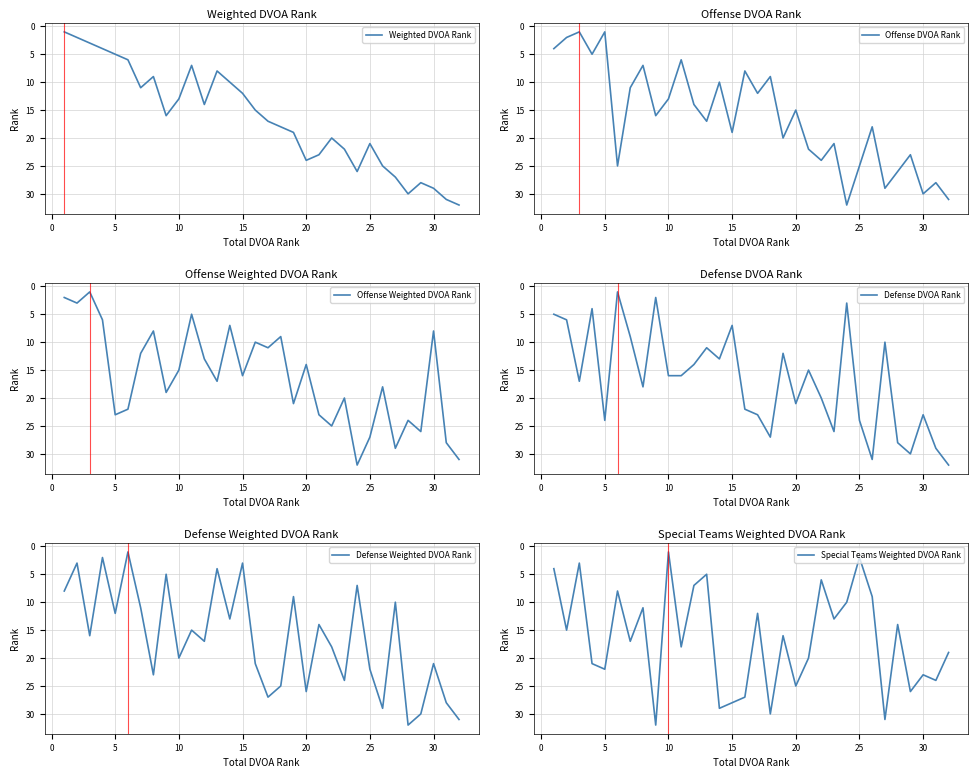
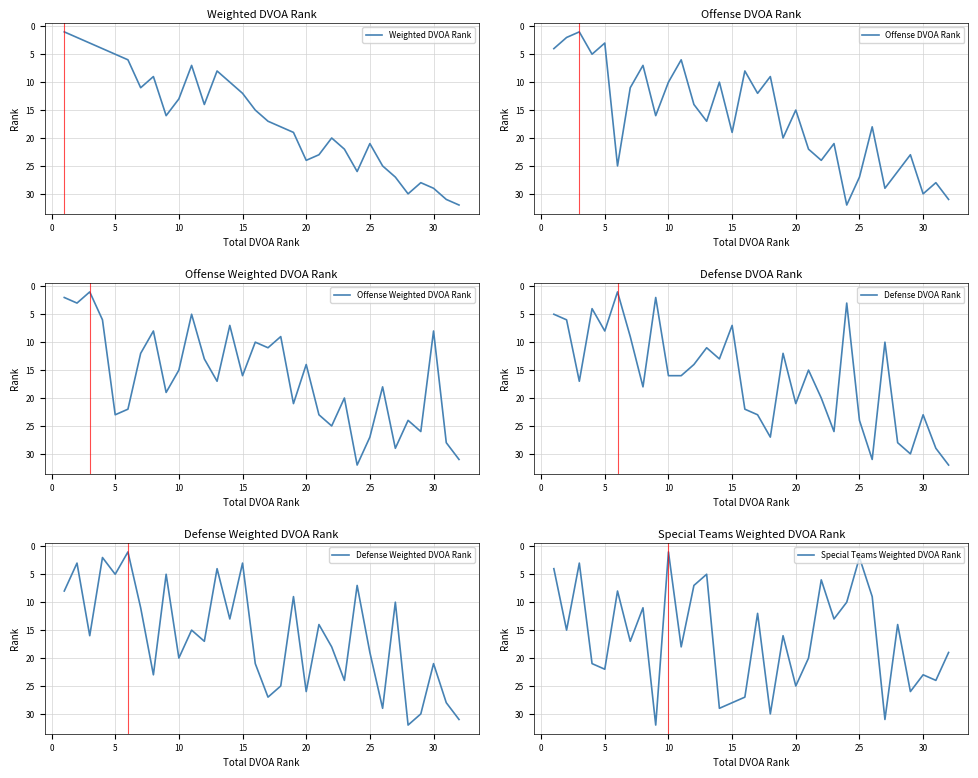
Offense DVOA Rank, 5: 1 -> 3
Offense DVOA Rank, 10: 13 -> 10
Offense DVOA Rank, 25: 25 -> 27
Defense DVOA Rank, 5: 24 -> 8
Defense Weighted DVOA Rank, 5: 12 -> 5
Defense Weighted DVOA Rank, 25: 22 -> 19
